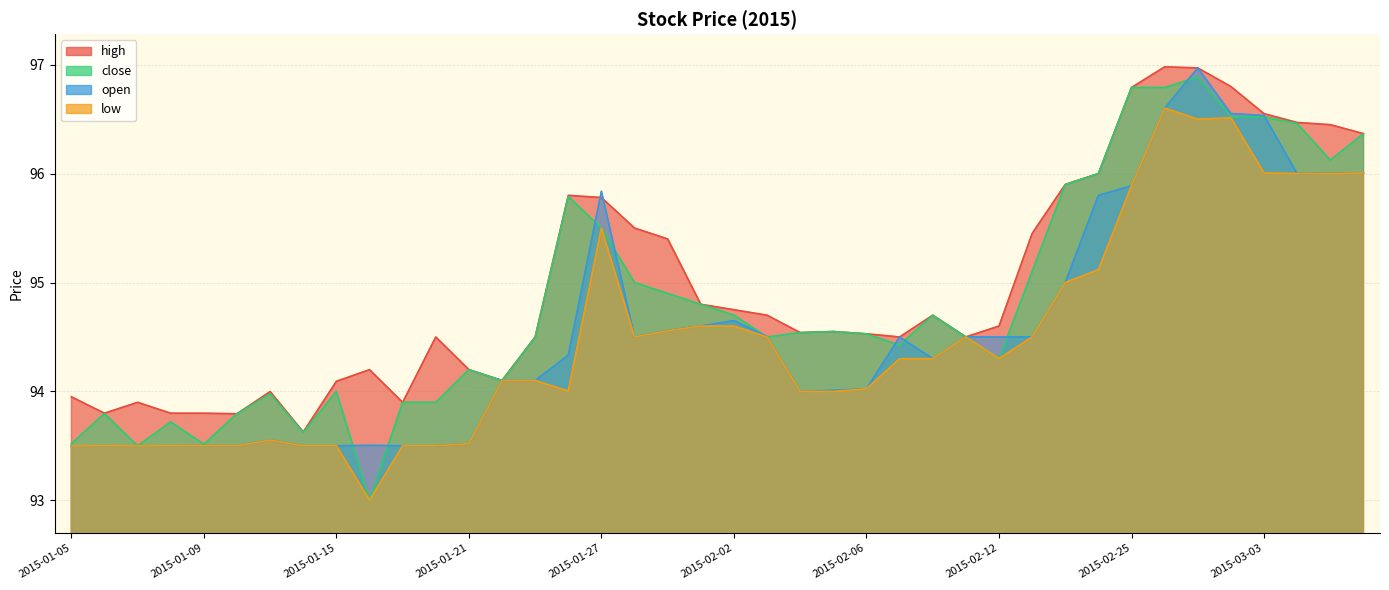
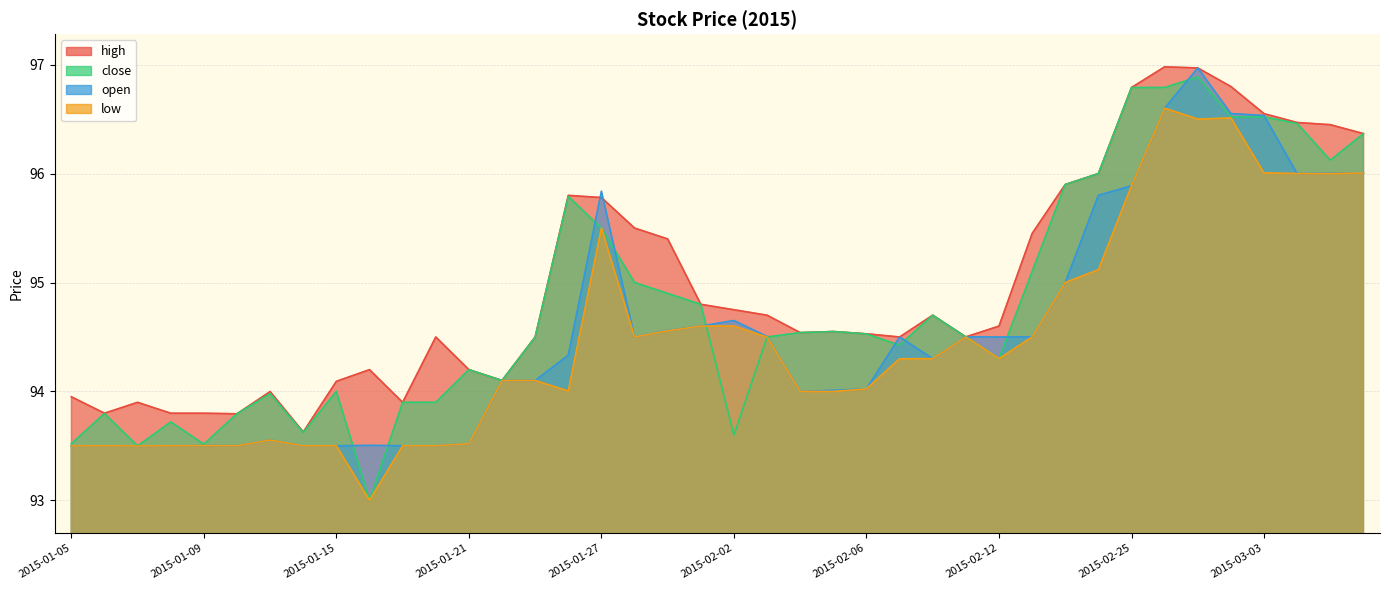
close, 2015-02-02: 94.7 -> 93.6
